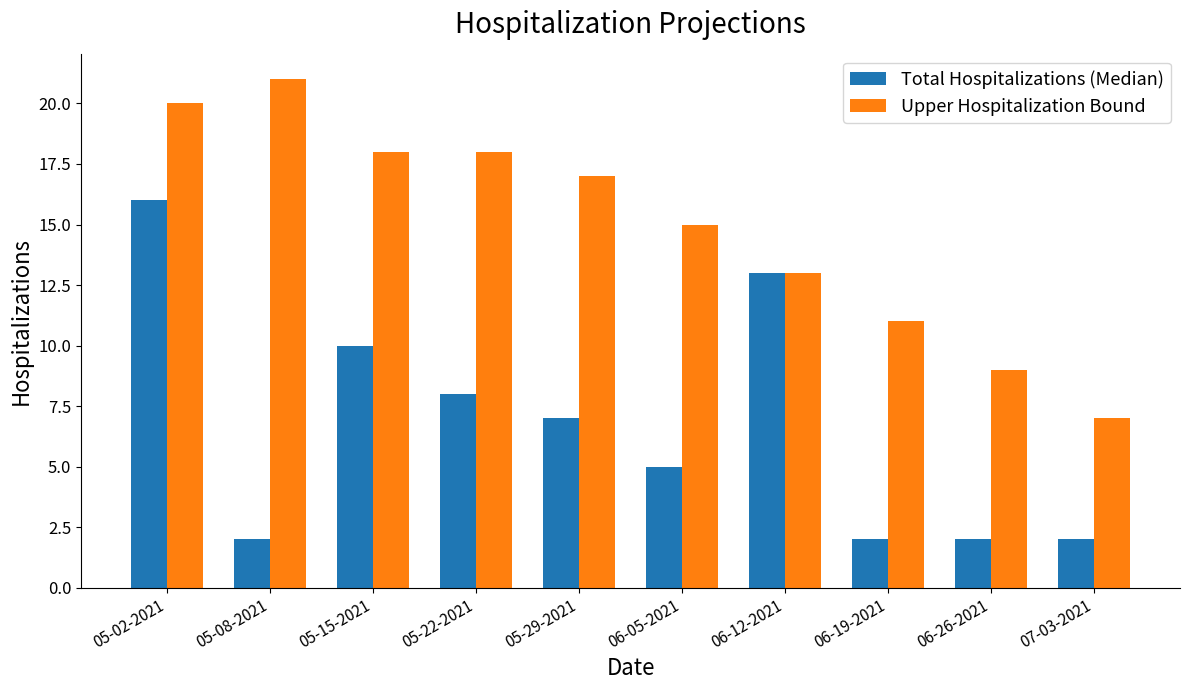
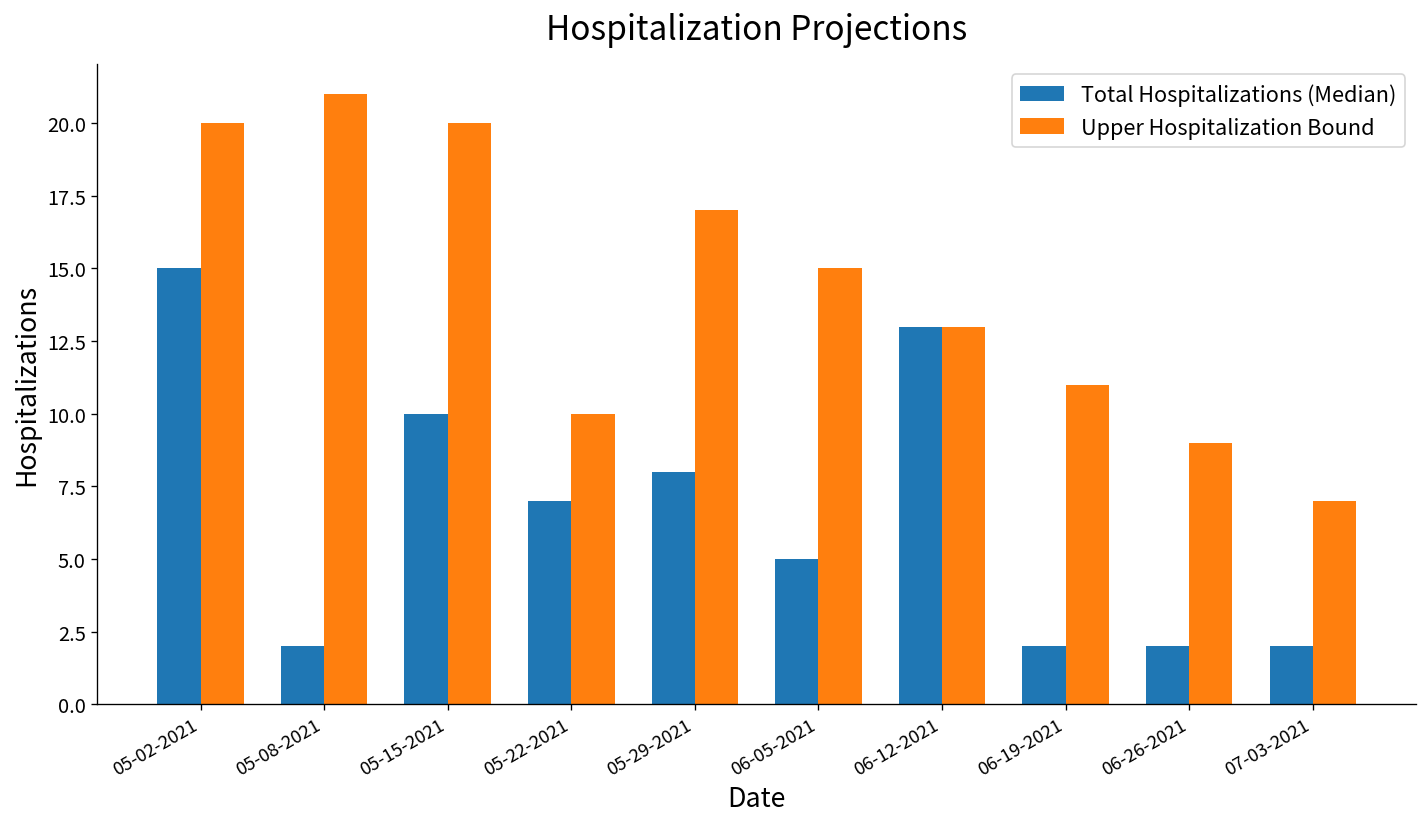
Total Hospitalizations (Median), 05-02-2021: 16 -> 15
Upper Hospitalization Bound, 05-15-2021: 18 -> 20
Total Hospitalizations (Median), 05-22-2021: 8 -> 7
Upper Hospitalization Bound, 05-22-2021: 18 -> 10
Total Hospitalizations (Median), 05-29-2021: 7 -> 8
